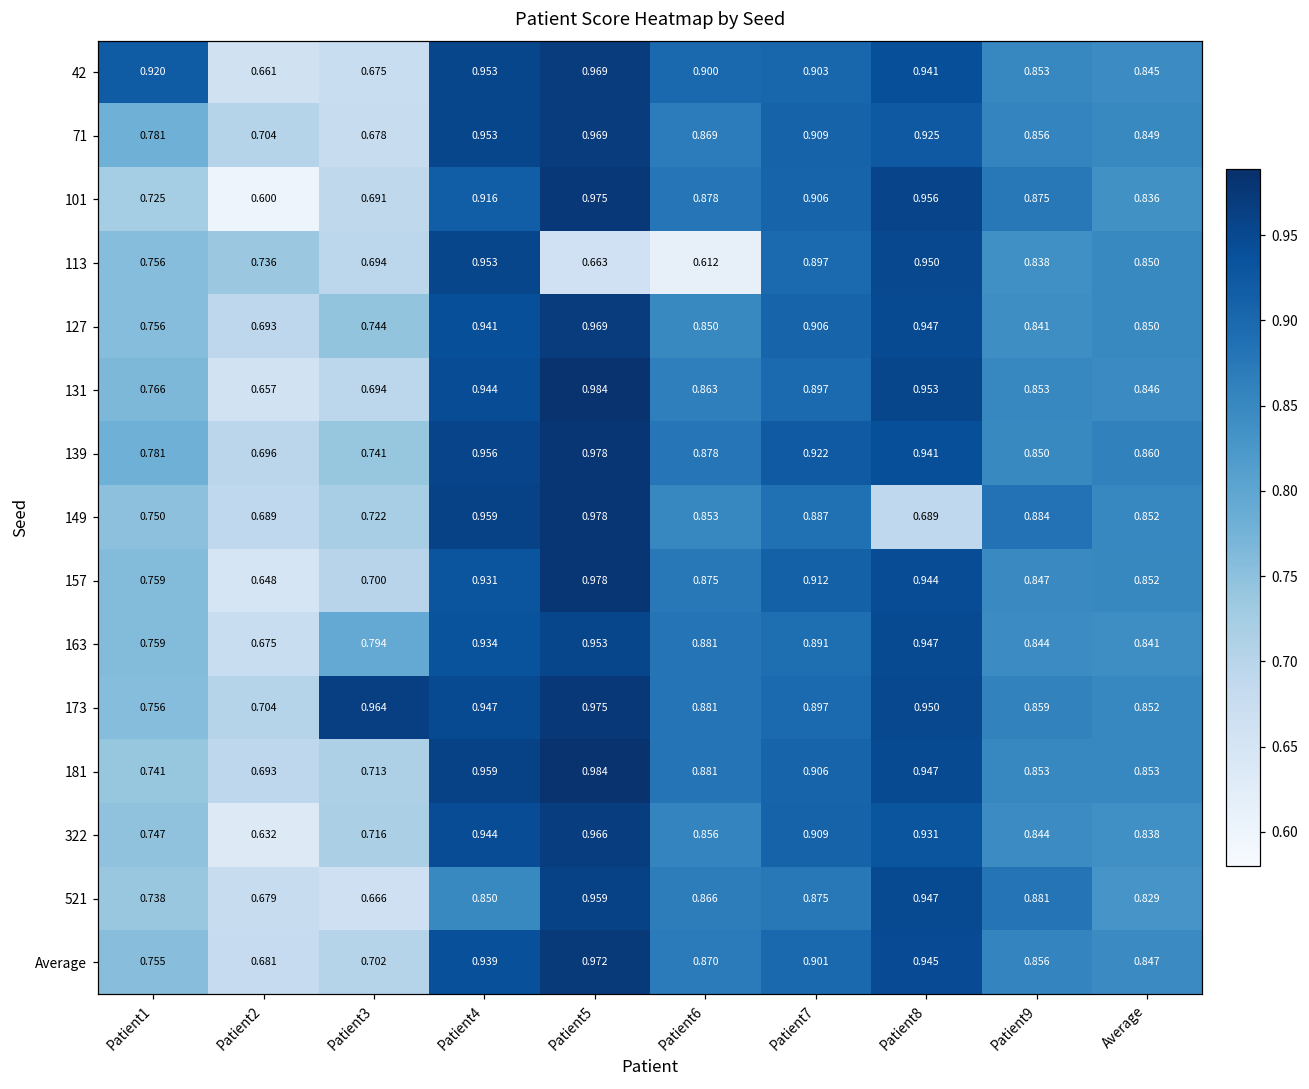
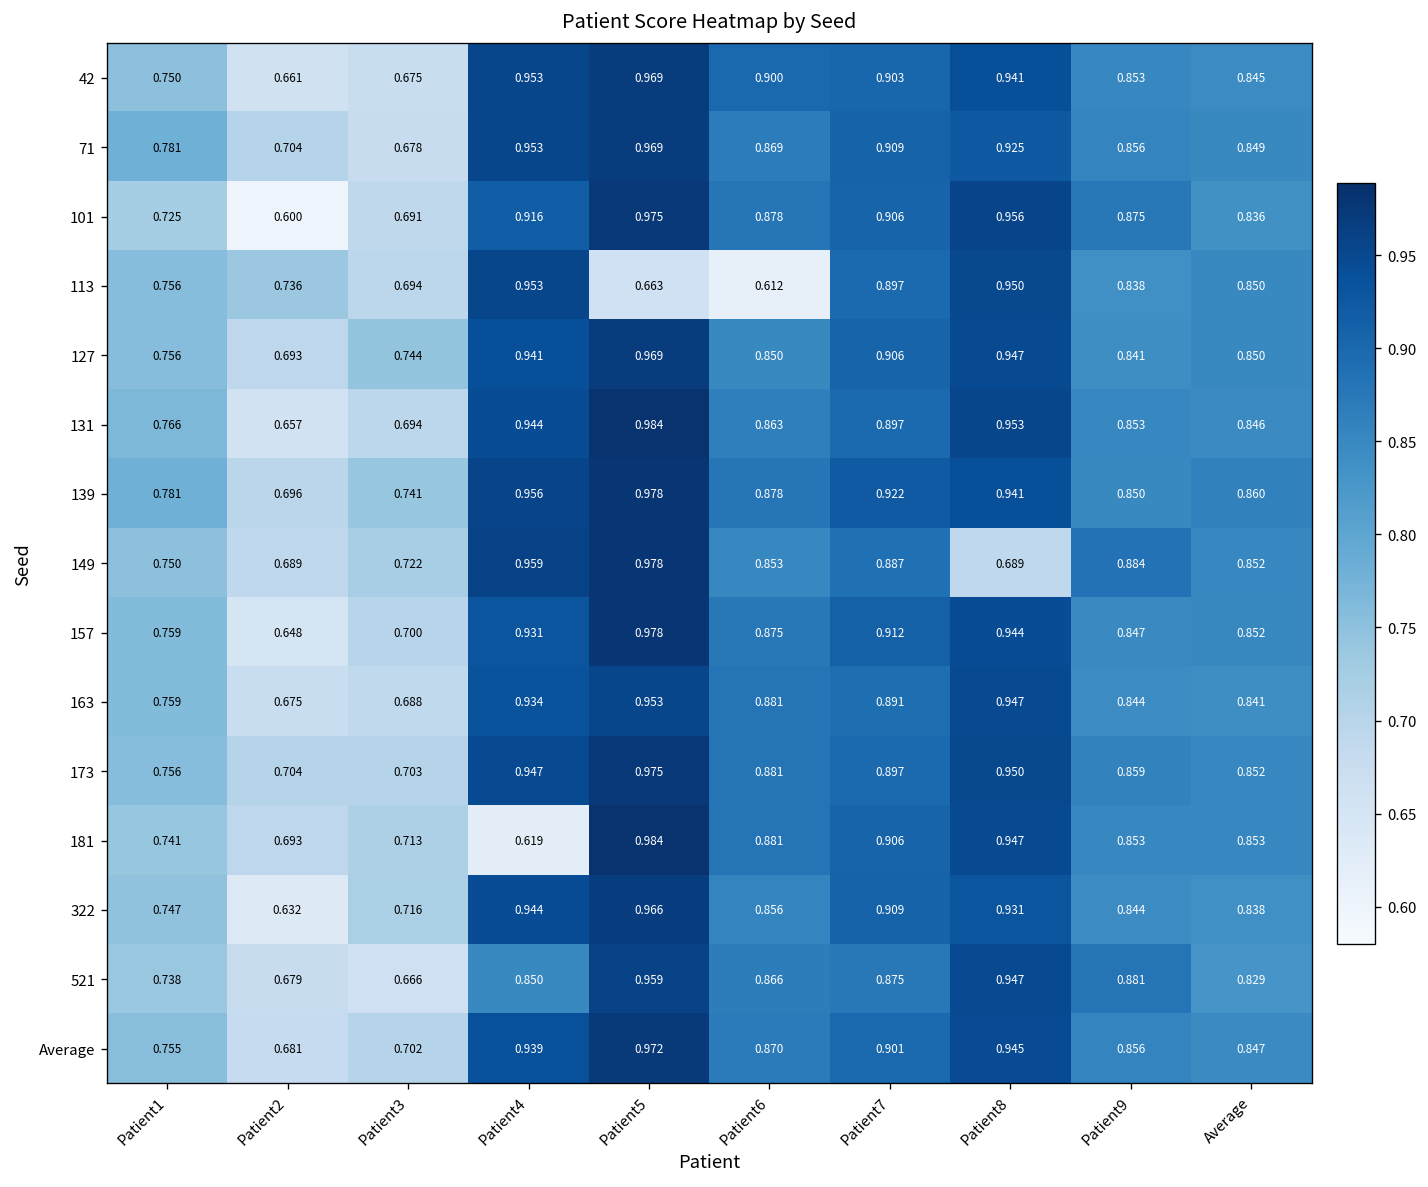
42, Patient1: 0.920 -> 0.750
163, Patient3: 0.794 -> 0.688
173, Patient3: 0.964 -> 0.703
181, Patient4: 0.959 -> 0.619
